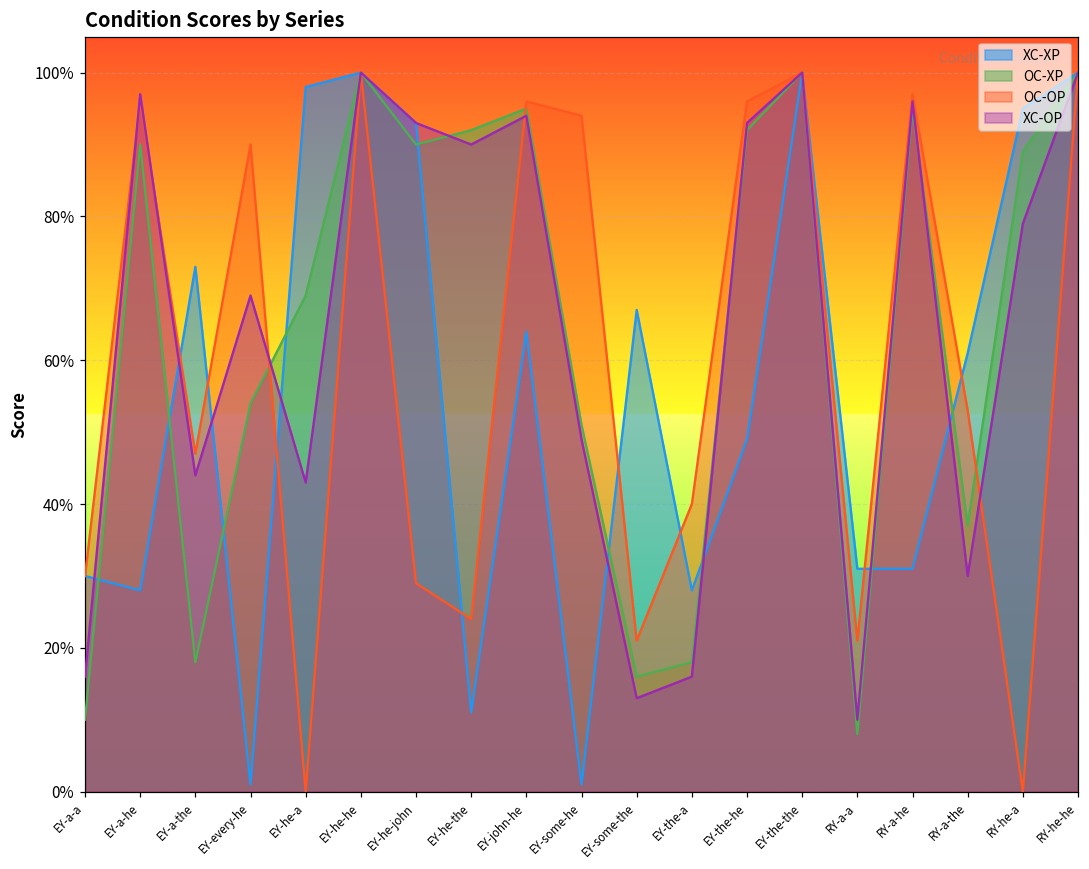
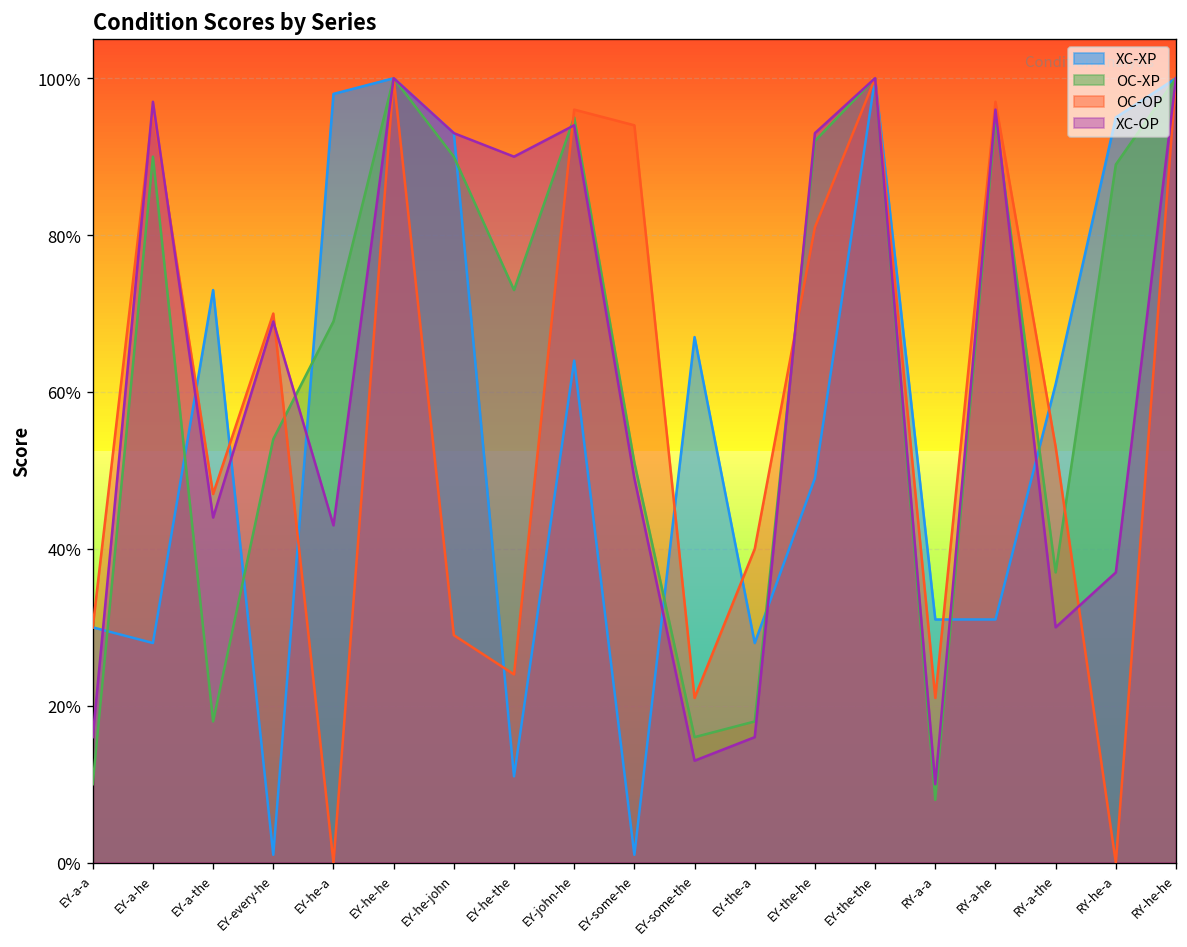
OC-OP, EY-every-he: 90% -> 70%
OC-XP, EY-he-the: 92% -> 73%
OC-OP, EY-the-he: 96% -> 81%
XC-OP, RY-he-a: 79% -> 37%
